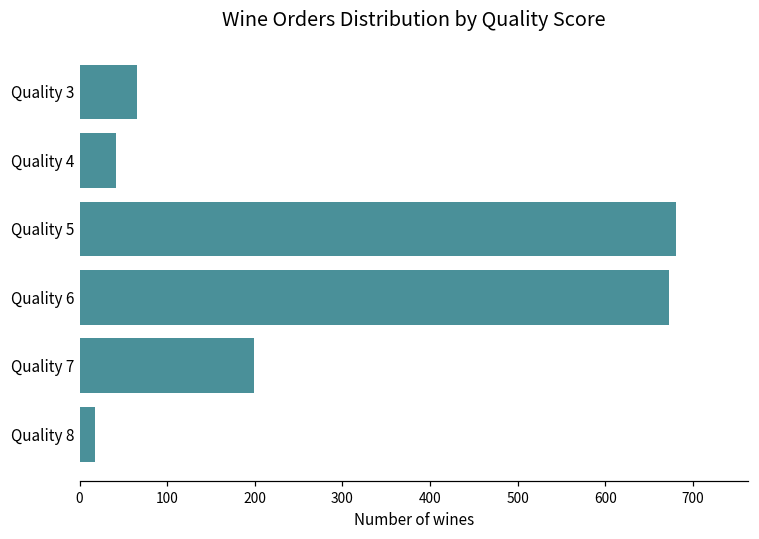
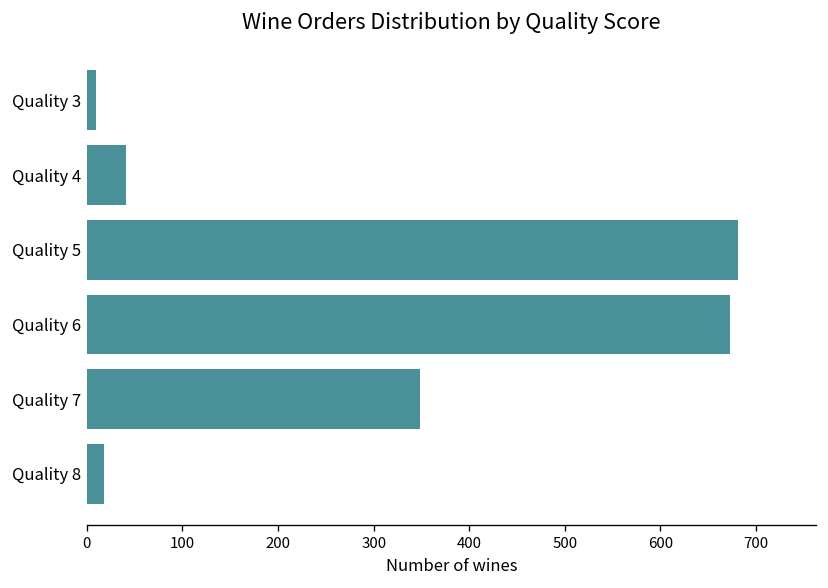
Quality 3: 70 -> 10
Quality 7: 200 -> 350
